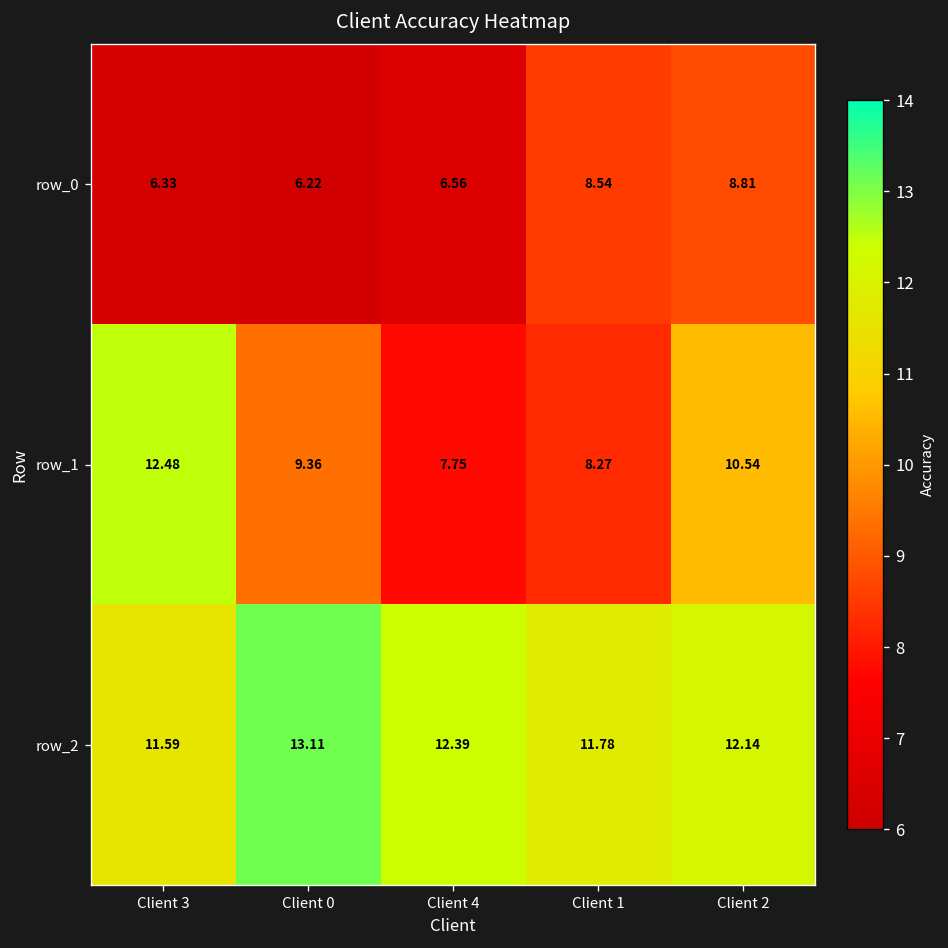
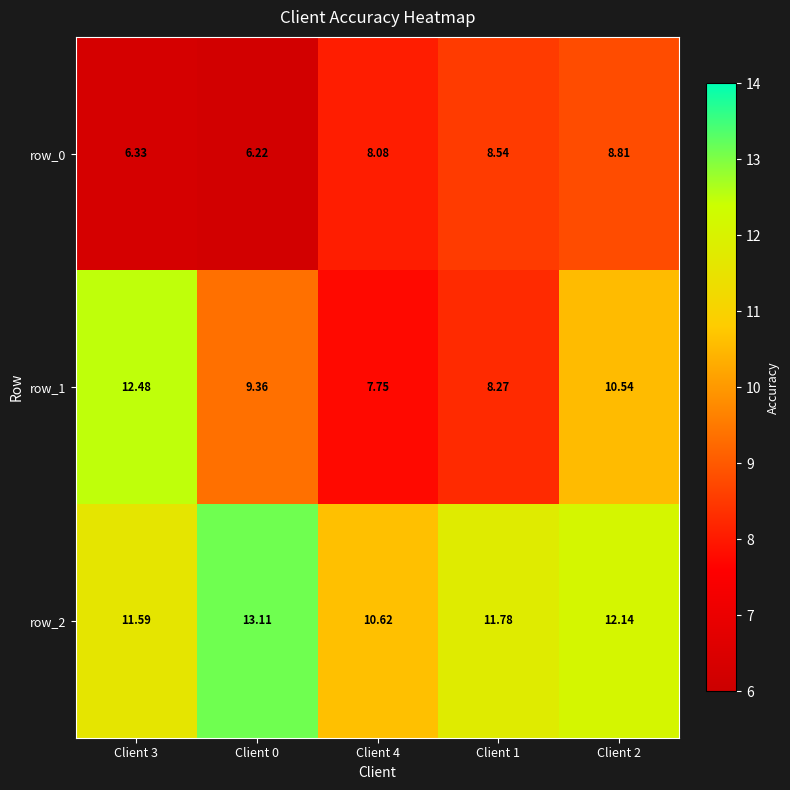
row_0, Client 4: 6.56 -> 8.08
row_2, Client 4: 12.39 -> 10.62
